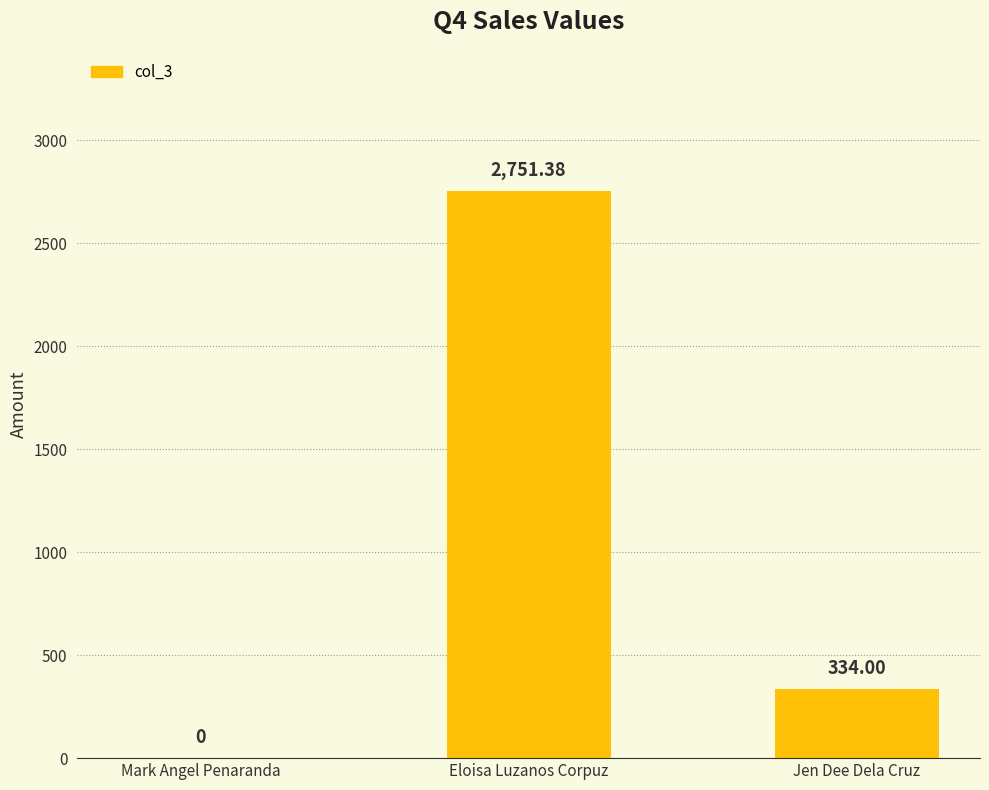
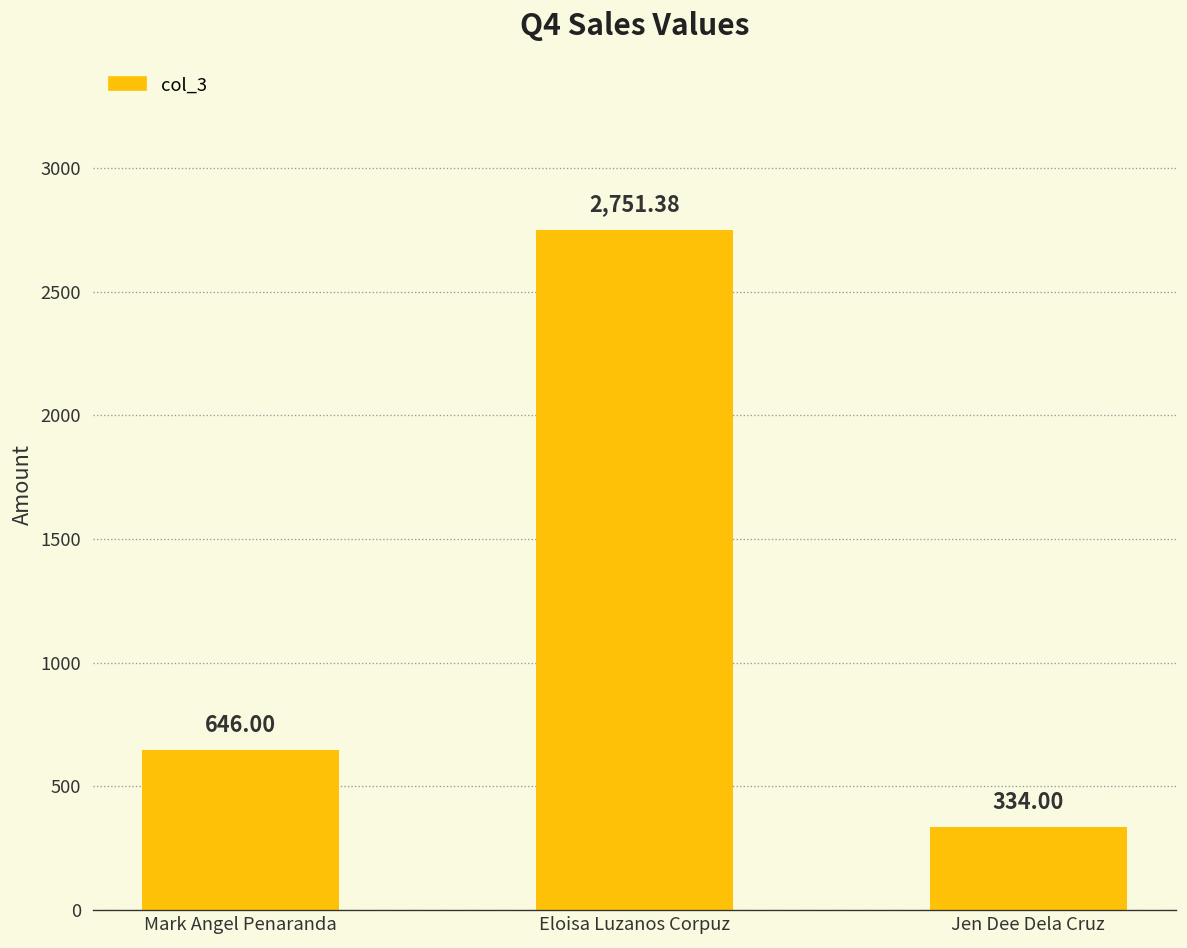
Mark Angel Penaranda: 0 -> 646.00
